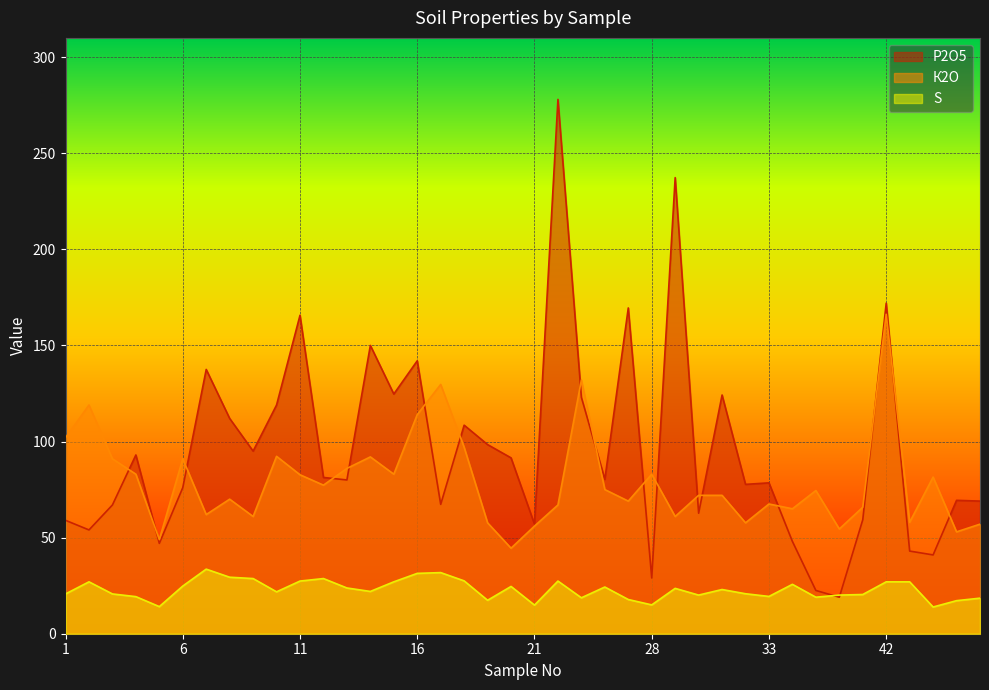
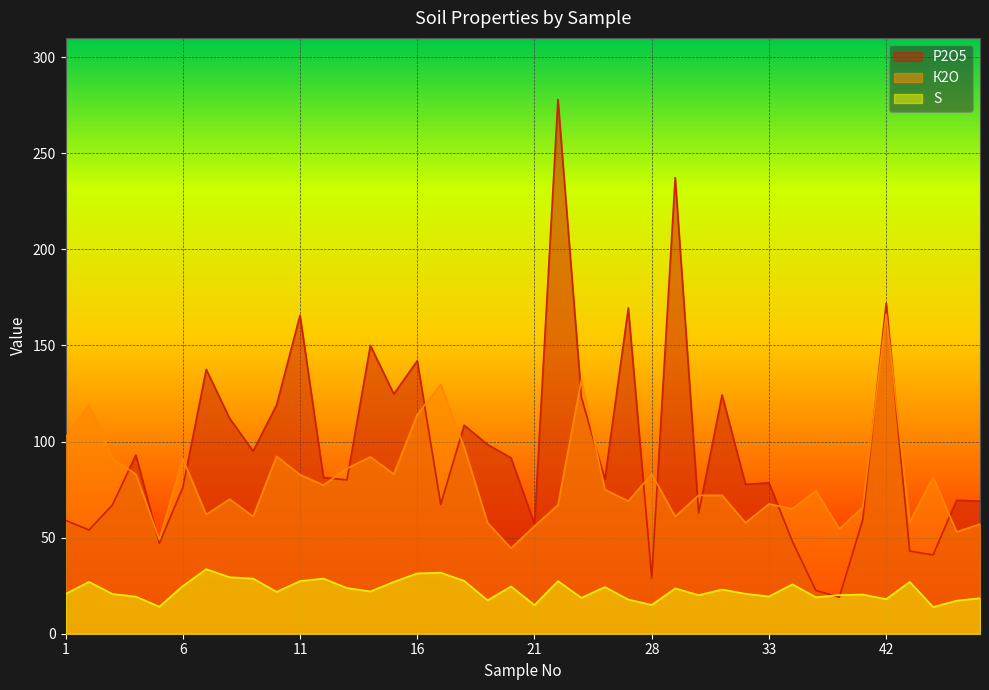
S, 42: 27 -> 18
